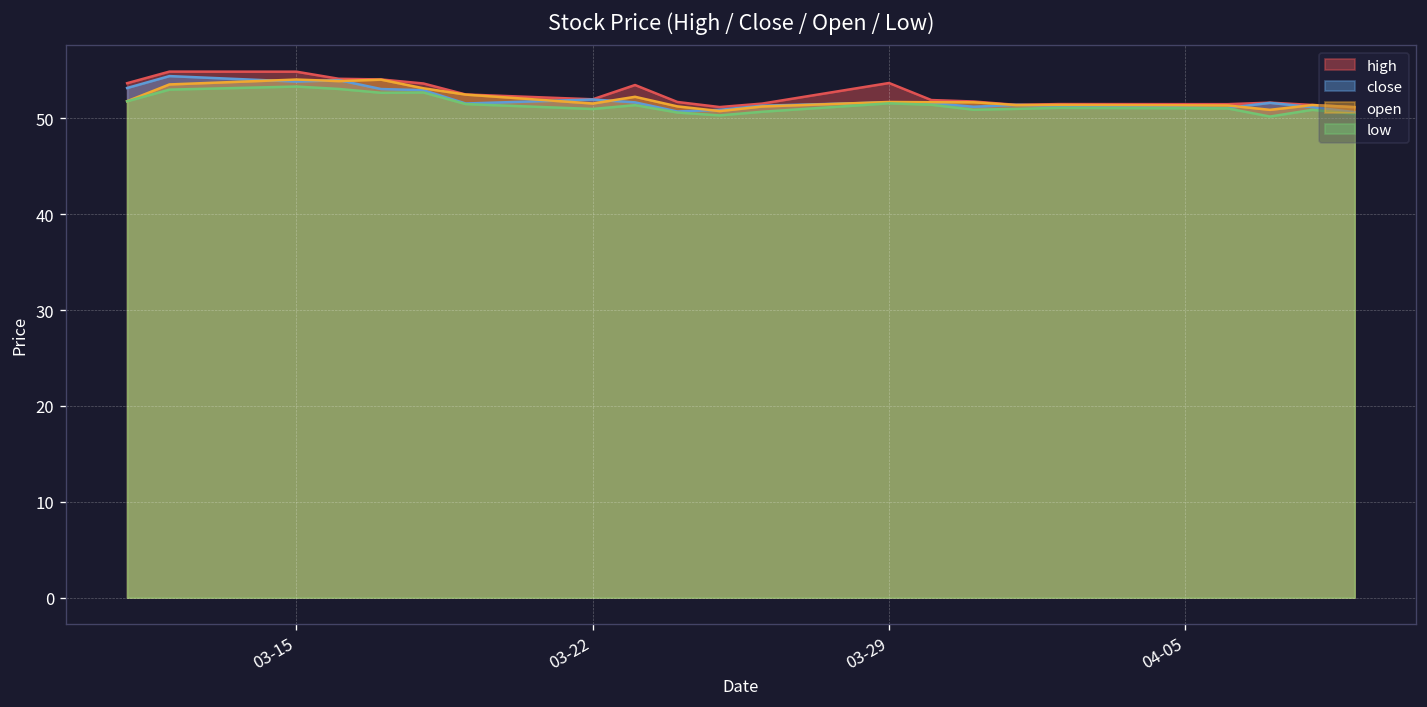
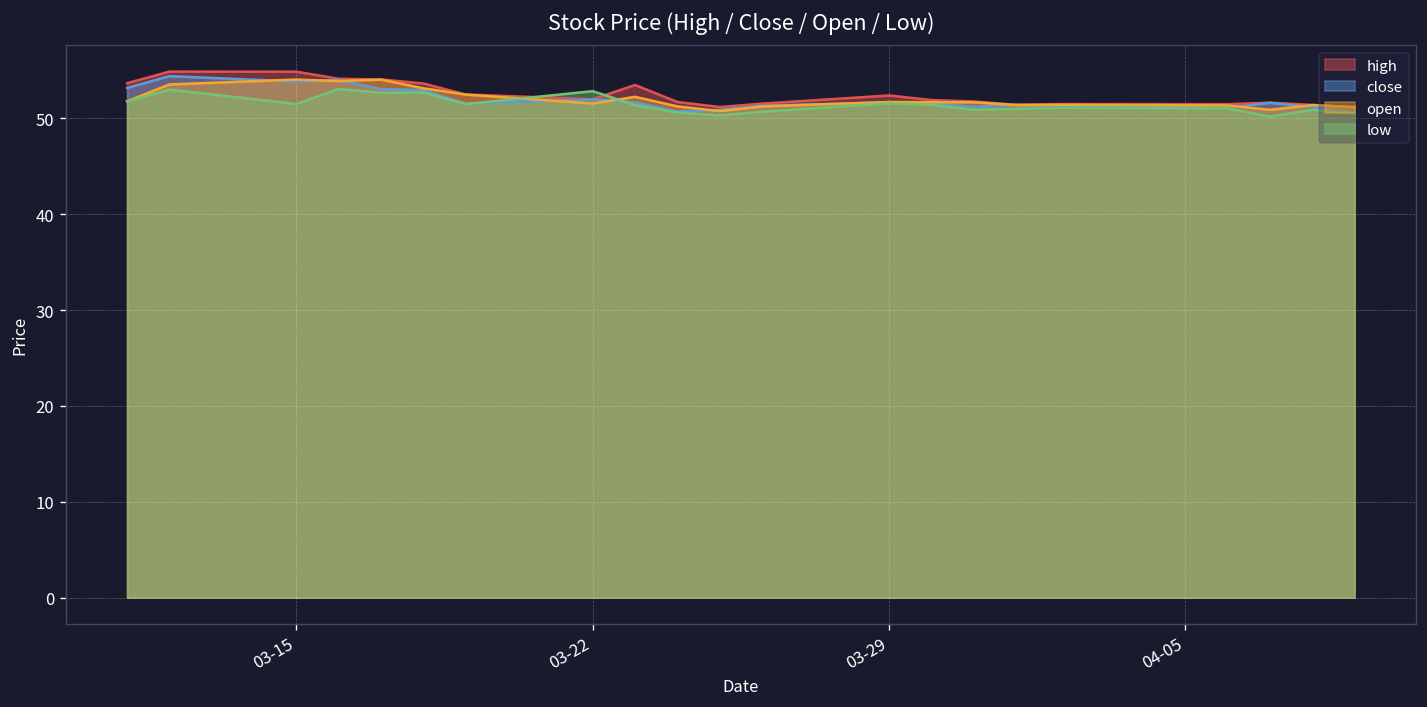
low, 03-15: 53 -> 52
low, 03-22: 51 -> 53
high, 03-29: 54 -> 52
